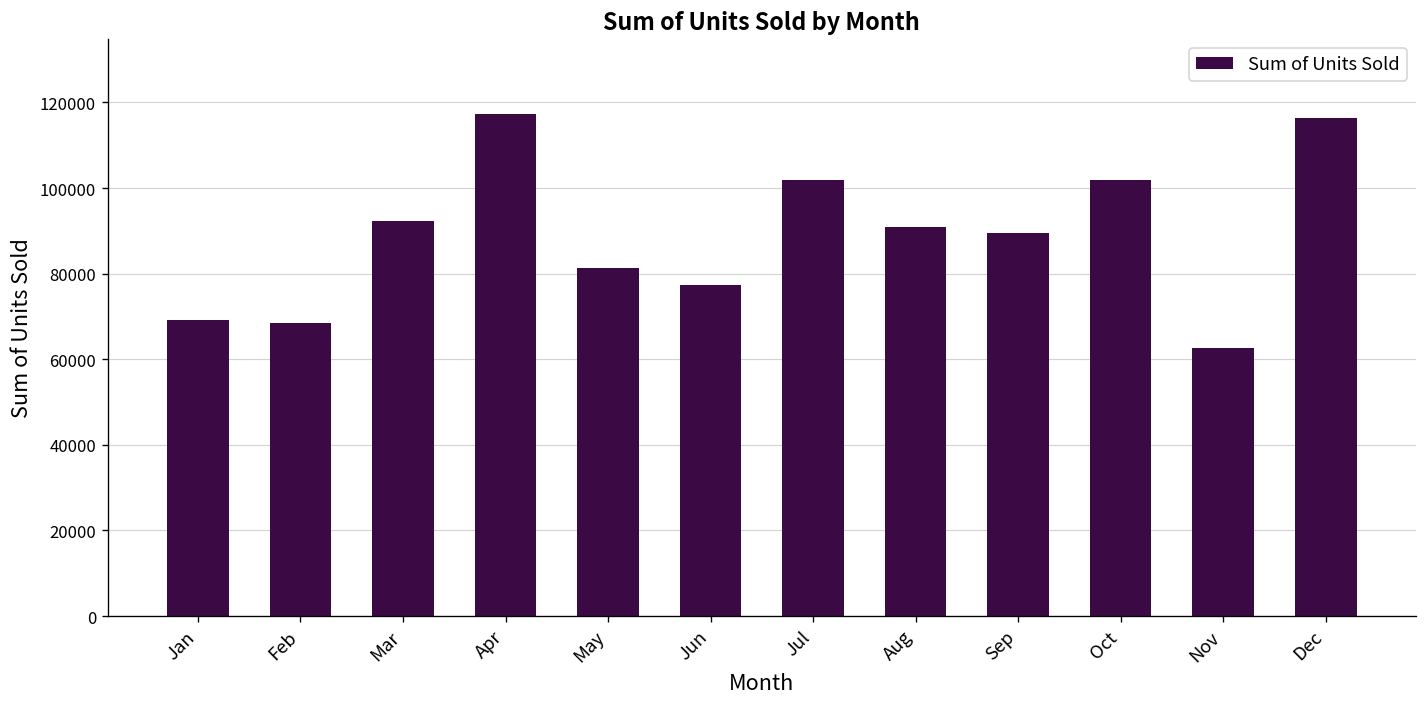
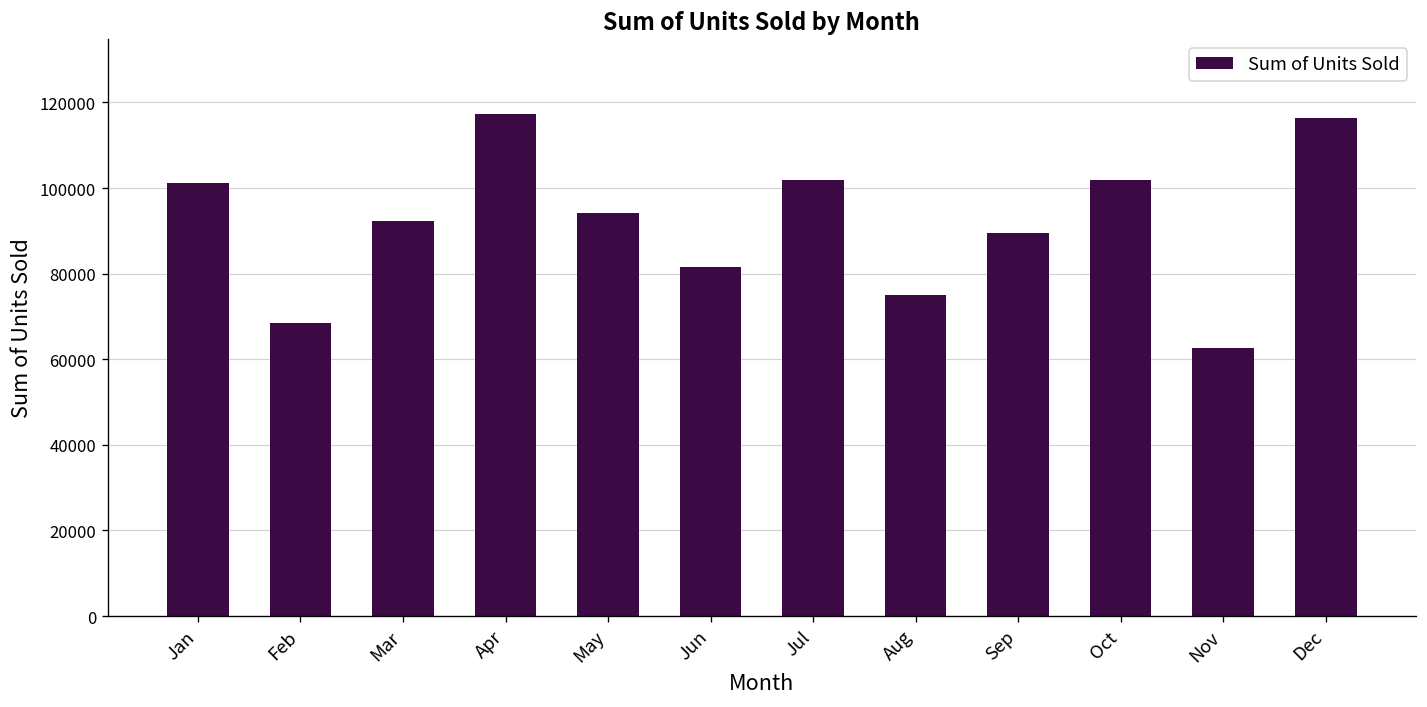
Jan: 69000 -> 101000
May: 81000 -> 94000
Jun: 77000 -> 82000
Aug: 91000 -> 75000
